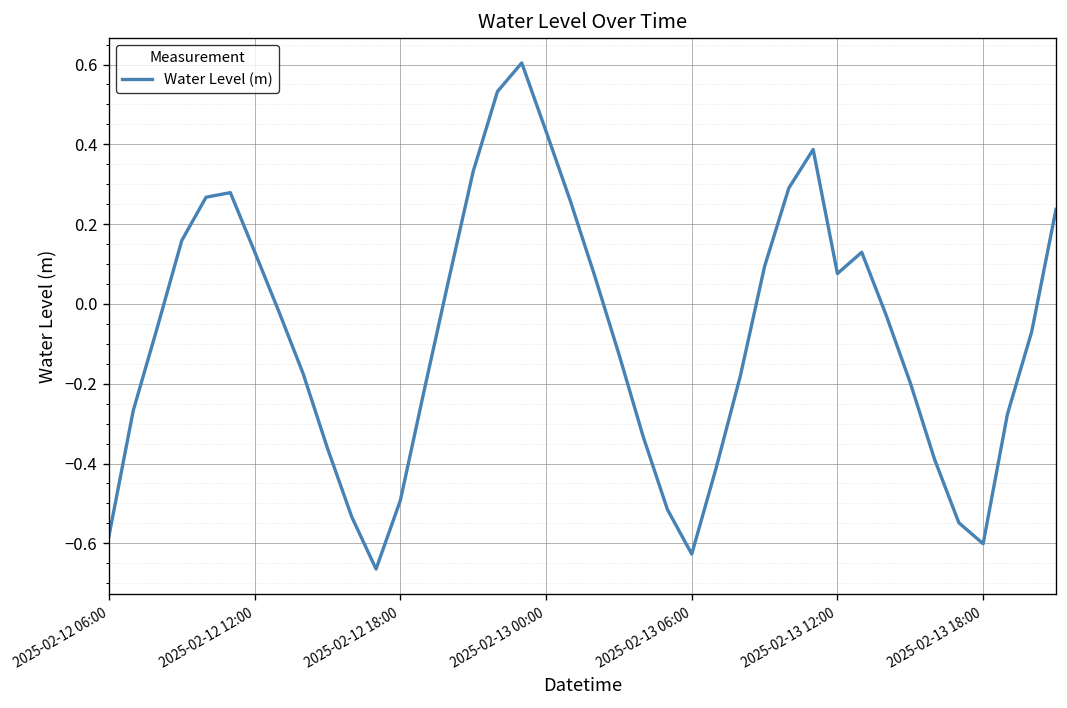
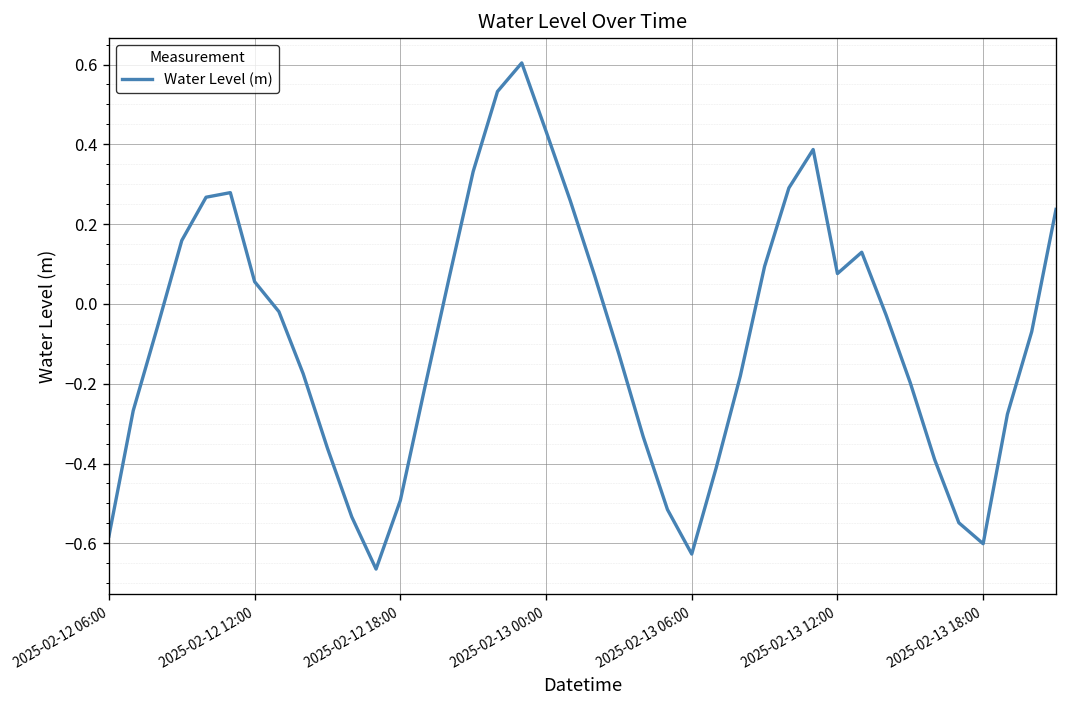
2025-02-12 12:00: 0.13 -> 0.06
